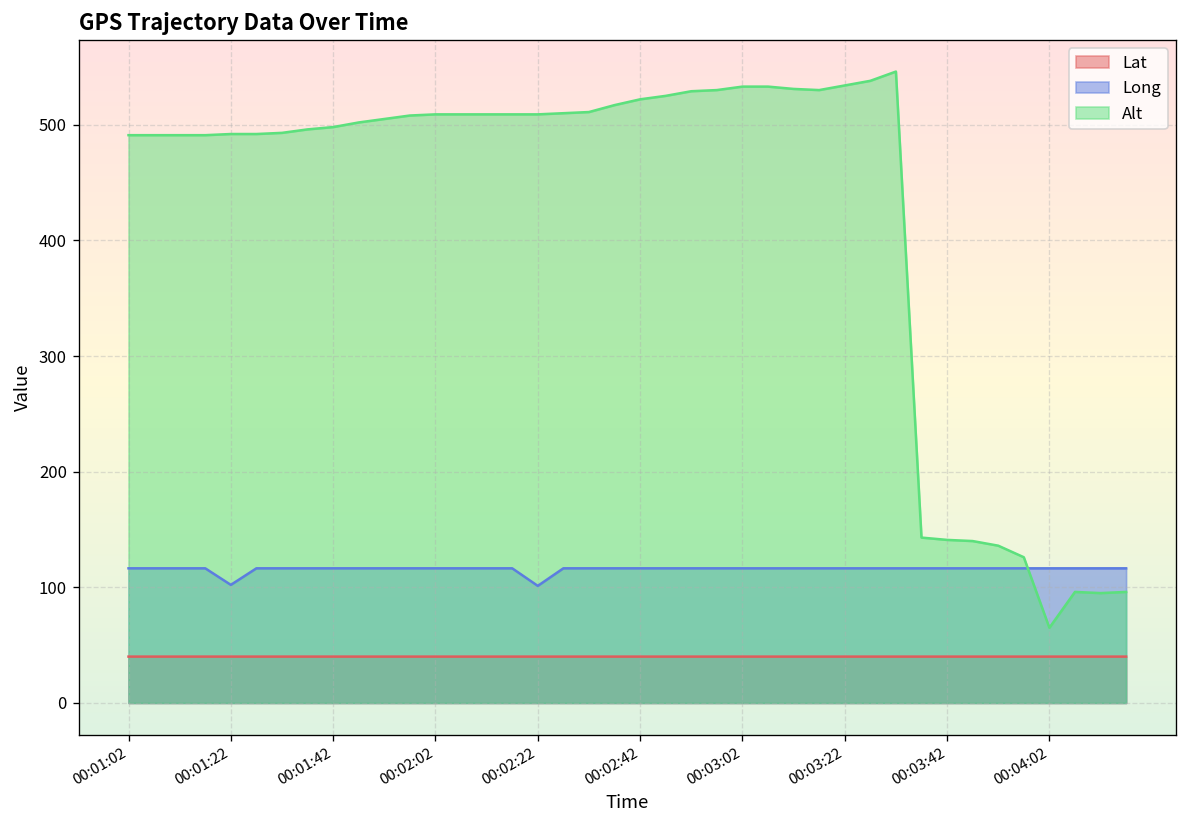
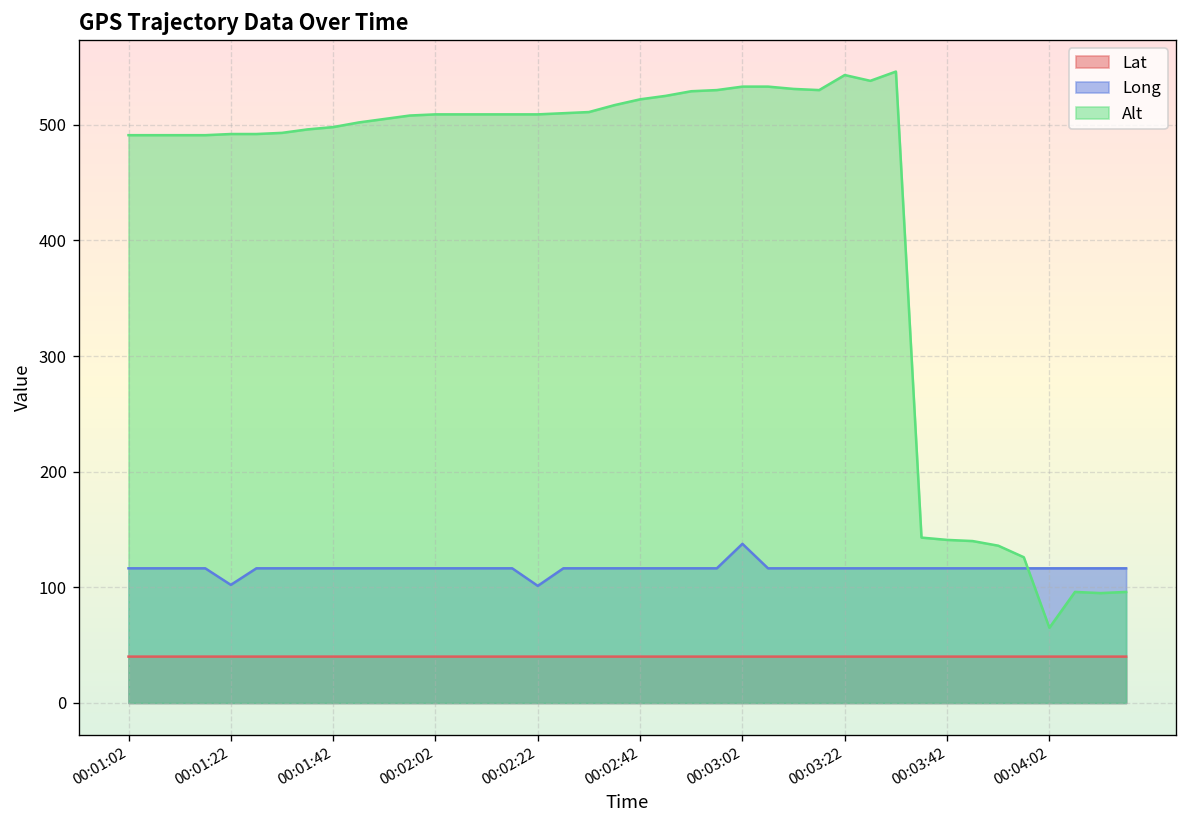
Long, 00:03:02: 120 -> 140
Alt, 00:03:22: 530 -> 540
